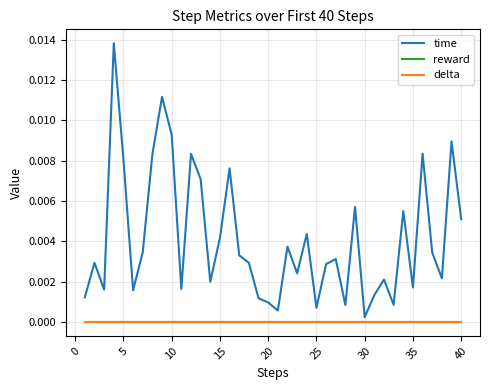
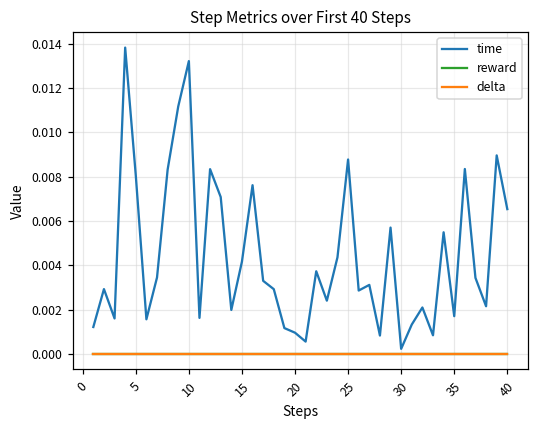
time, 10: 0.0093 -> 0.0132
time, 25: 0.0007 -> 0.0088
time, 40: 0.0051 -> 0.0065
